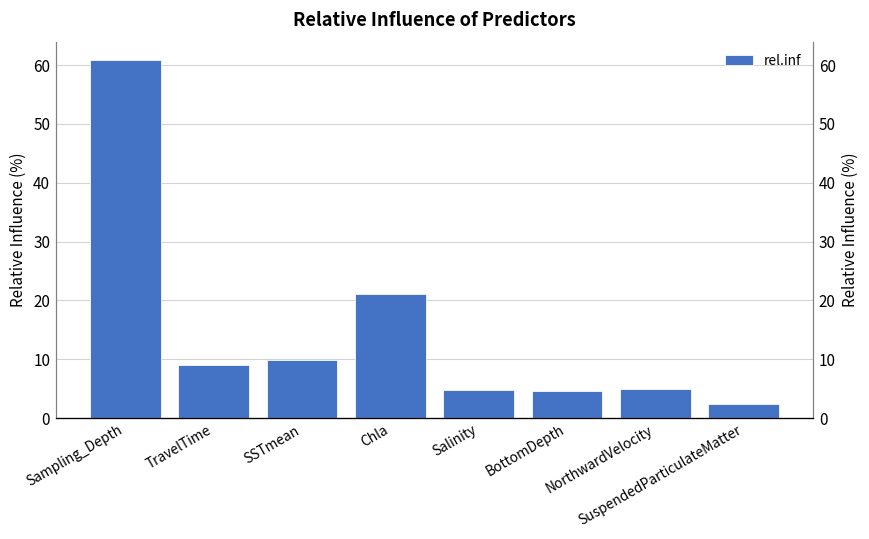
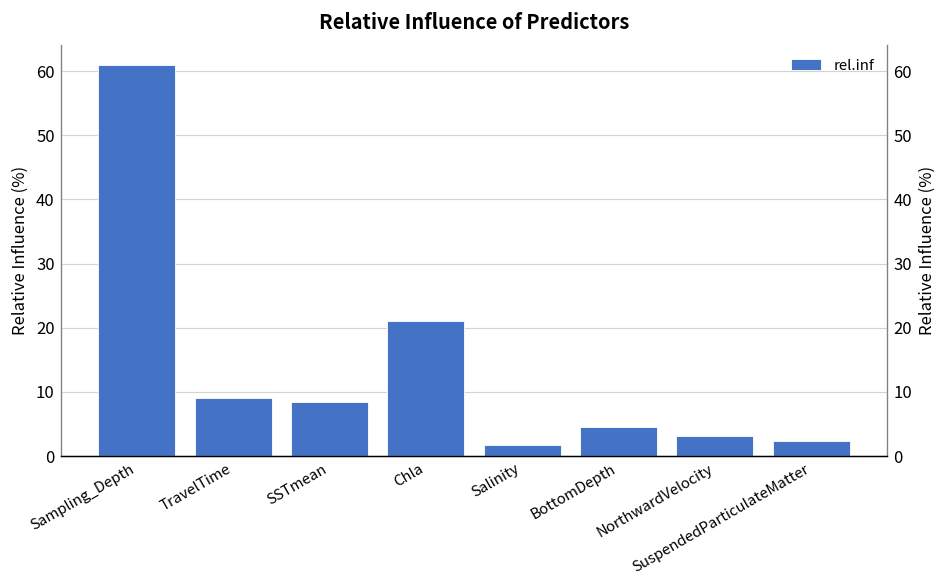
SSTmean: 10 -> 8
Salinity: 5 -> 2
NorthwardVelocity: 5 -> 3
